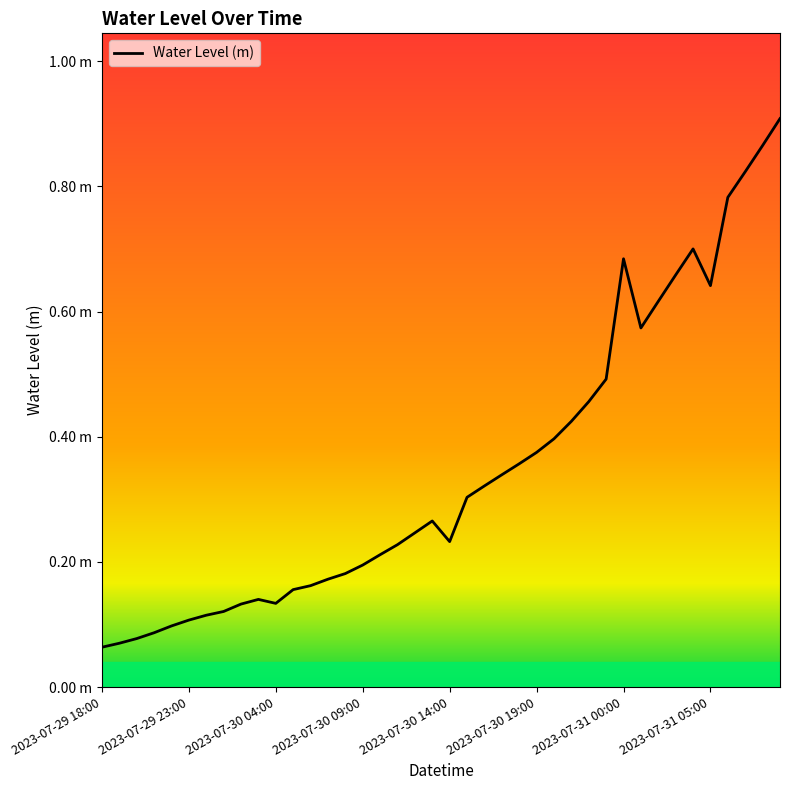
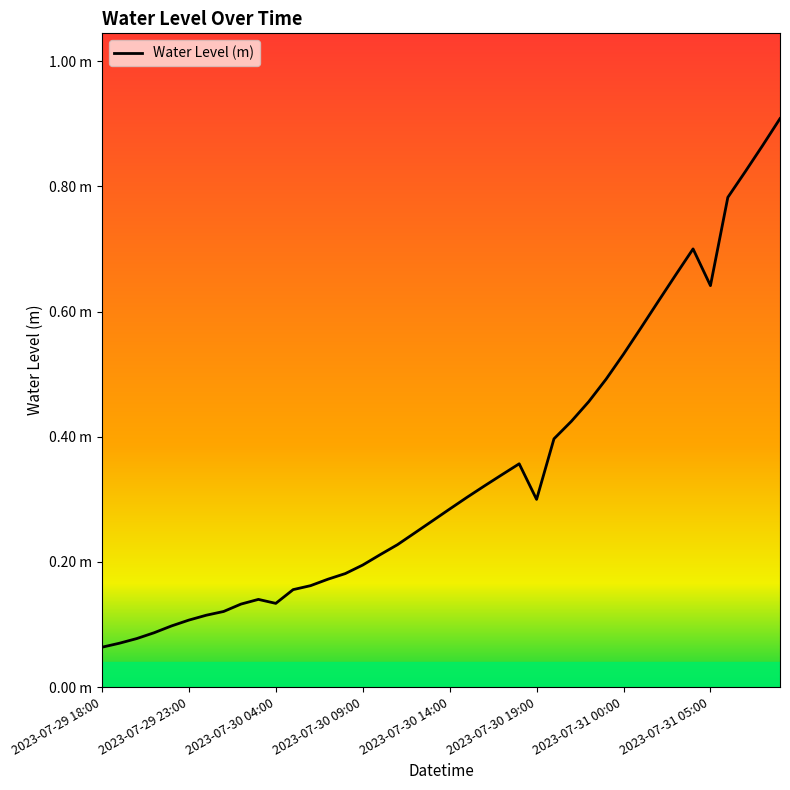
2023-07-30 14:00: 0.23 m -> 0.28 m
2023-07-30 19:00: 0.38 m -> 0.30 m
2023-07-31 00:00: 0.68 m -> 0.53 m
